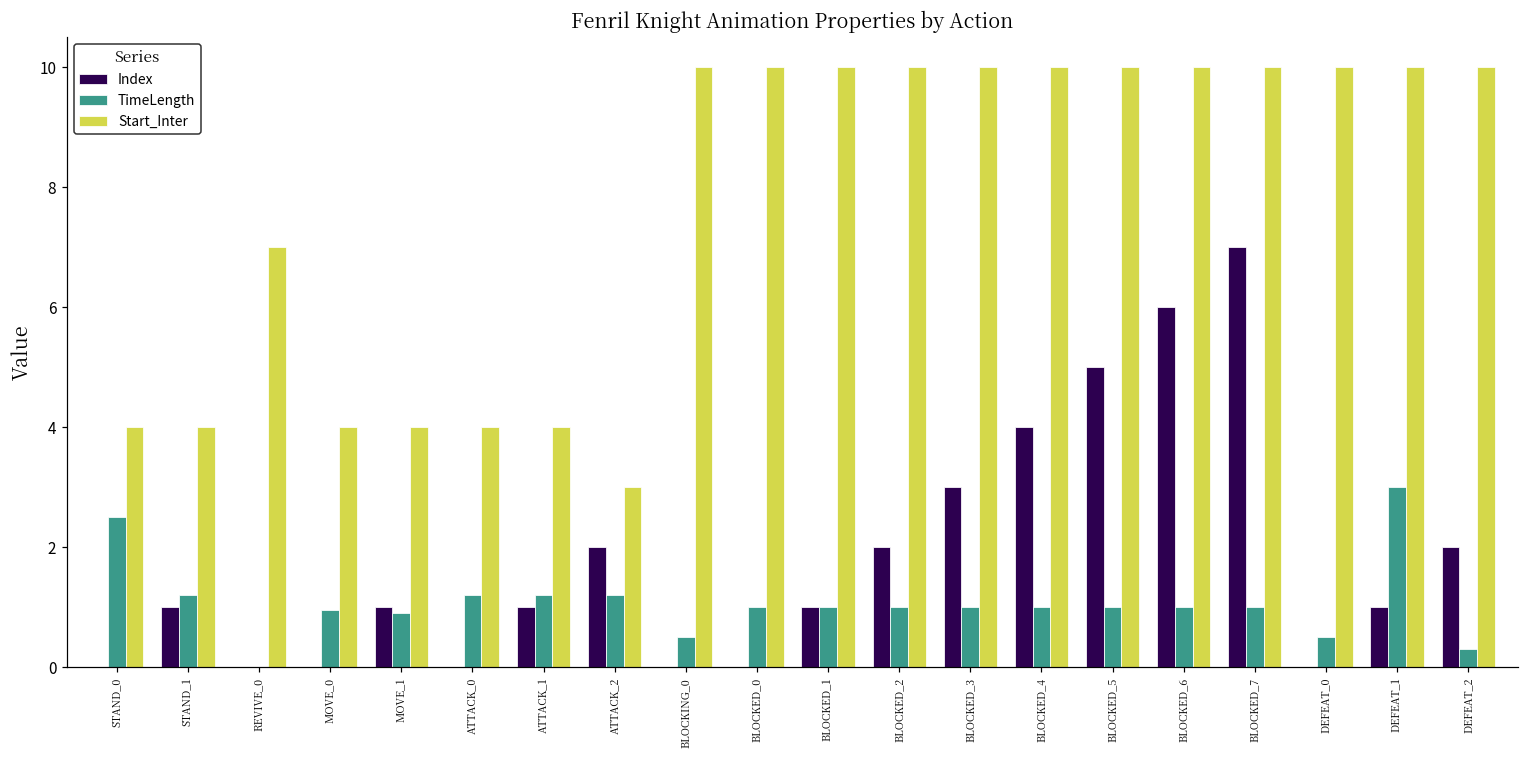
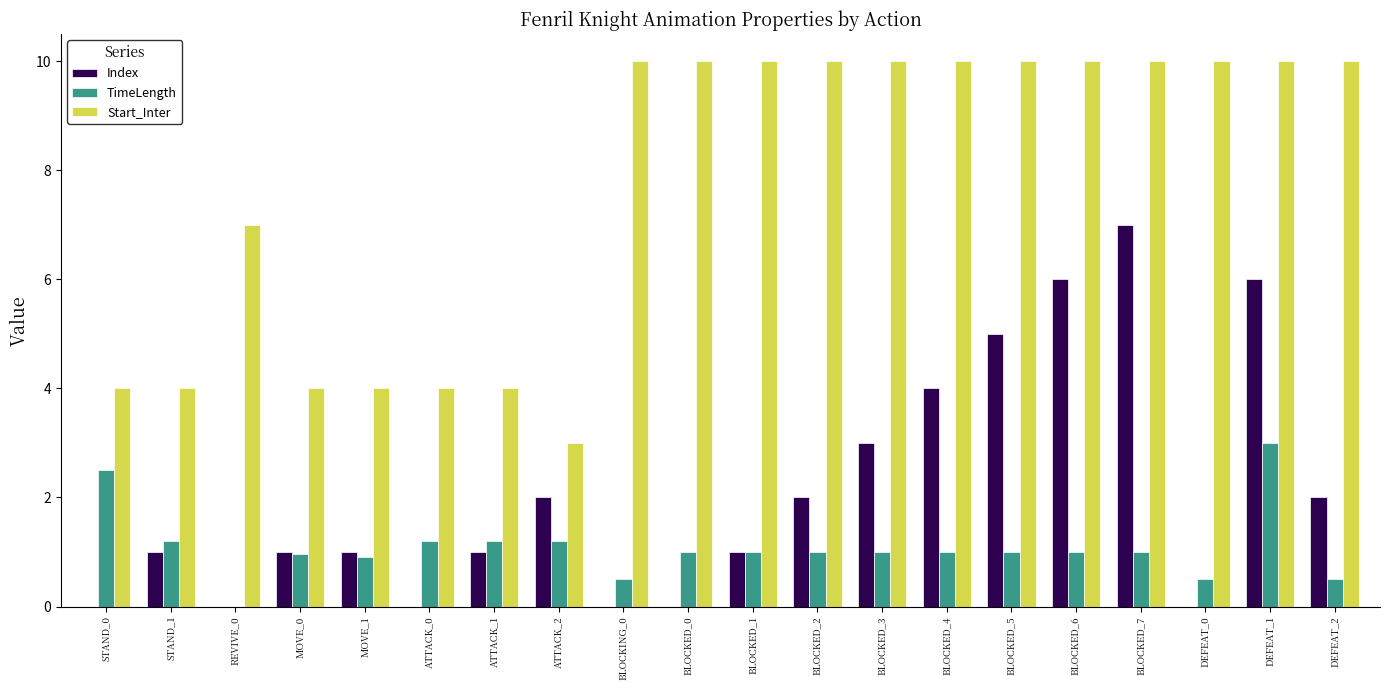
Index, MOVE_0: 0 -> 1
Index, DEFEAT_1: 1 -> 6
TimeLength, DEFEAT_2: 0.3 -> 0.5
